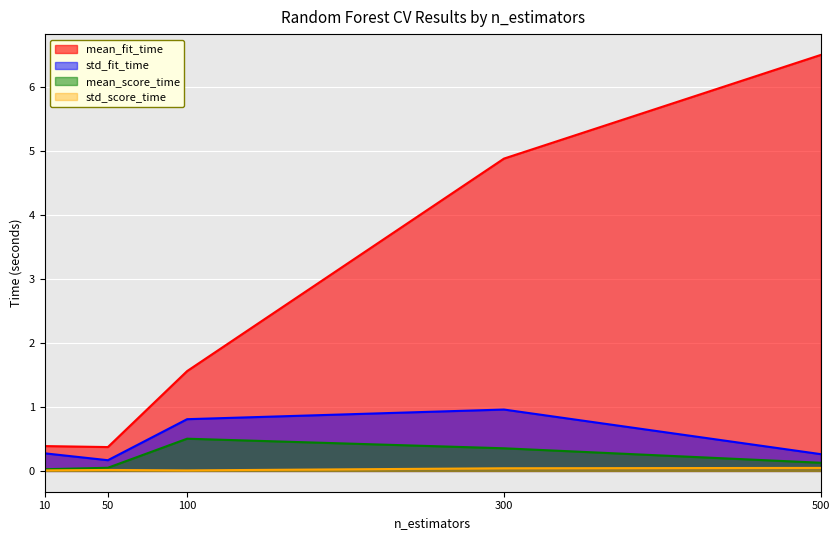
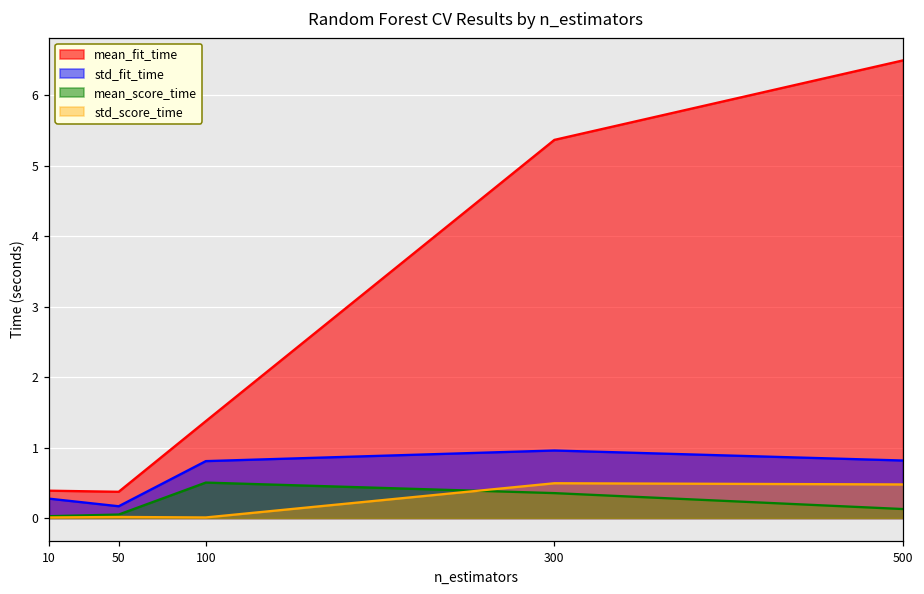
mean_fit_time, 100: 1.6 -> 1.4
mean_fit_time, 300: 4.9 -> 5.4
std_score_time, 300: 0.0 -> 0.5
std_fit_time, 500: 0.3 -> 0.8
std_score_time, 500: 0.0 -> 0.5
